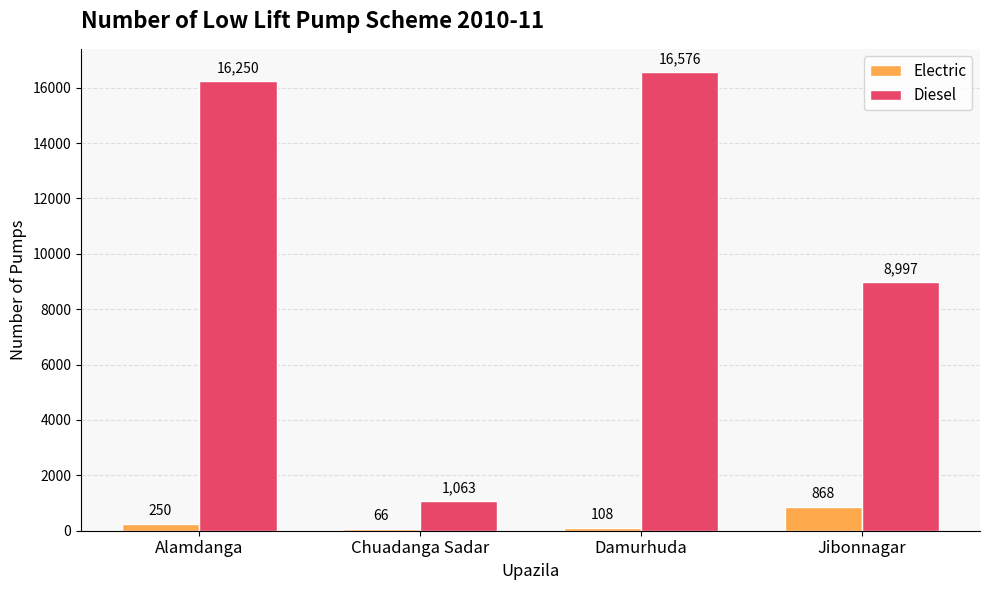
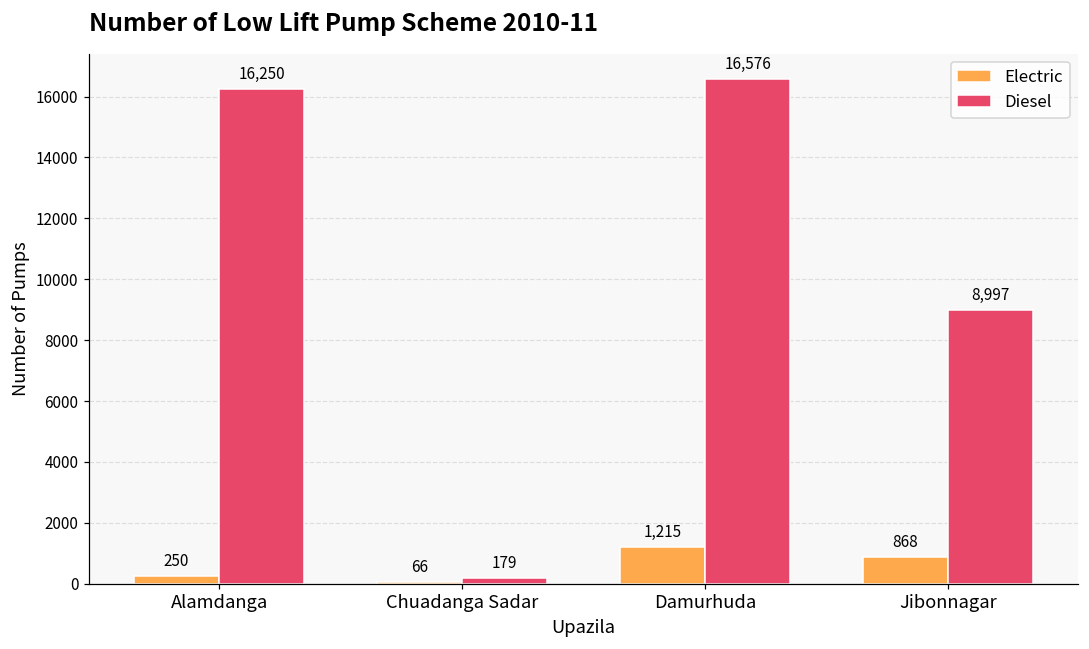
Diesel, Chuadanga Sadar: 1,063 -> 179
Electric, Damurhuda: 108 -> 1,215
